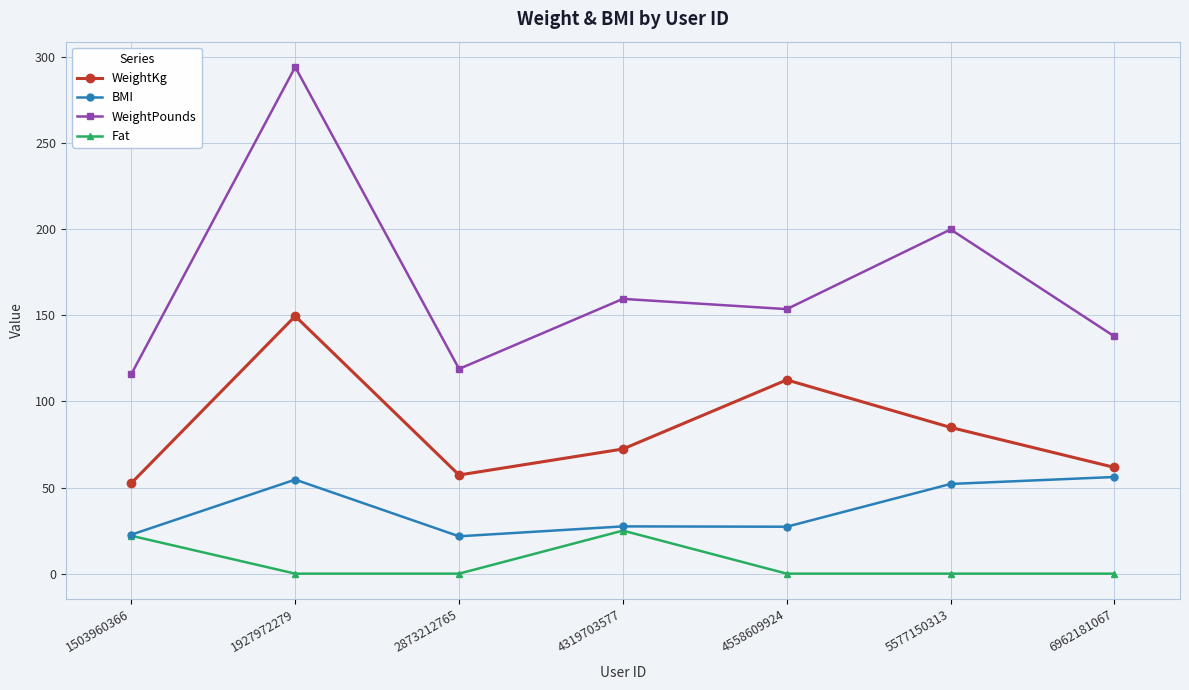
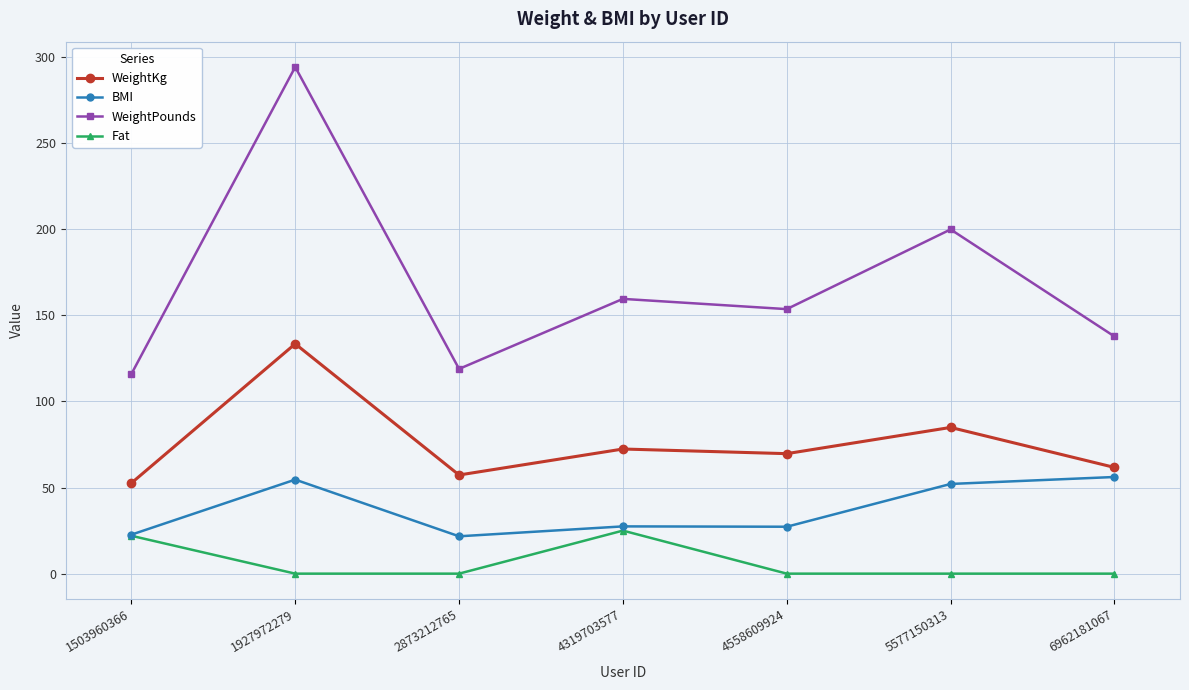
WeightKg, 1927972279: 150 -> 134
WeightKg, 4558609924: 113 -> 70
